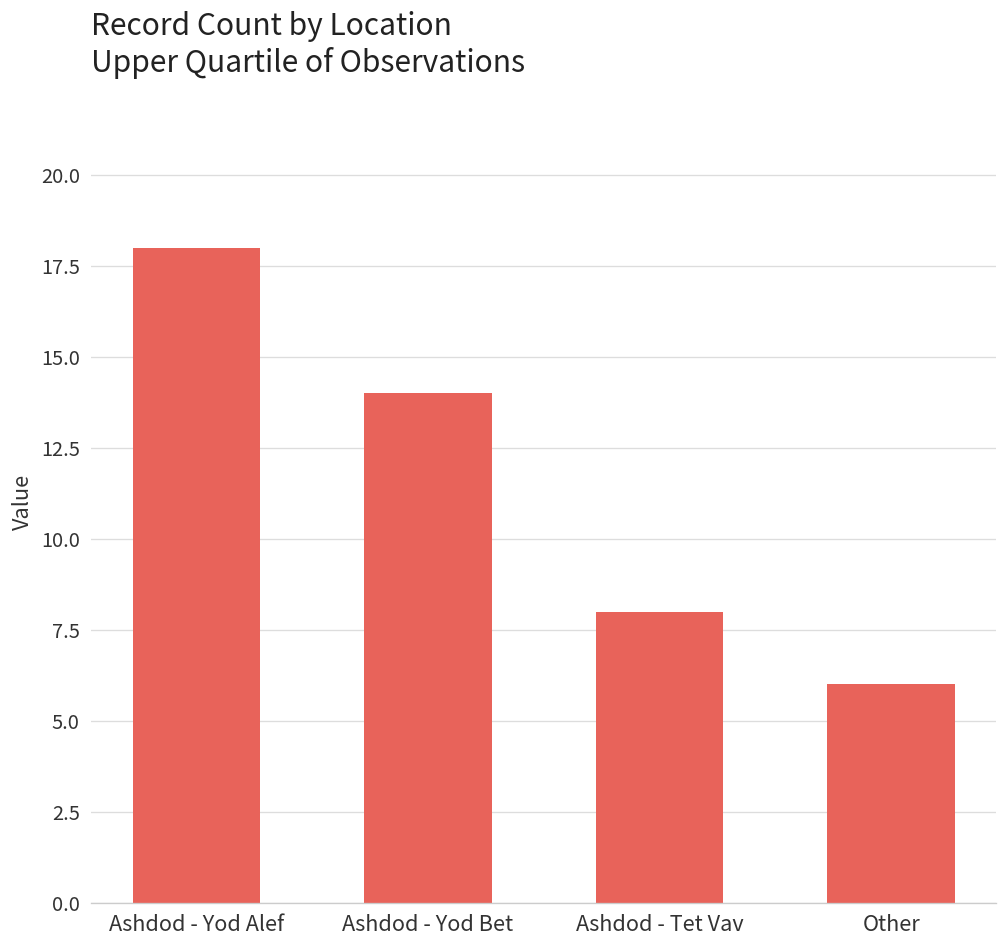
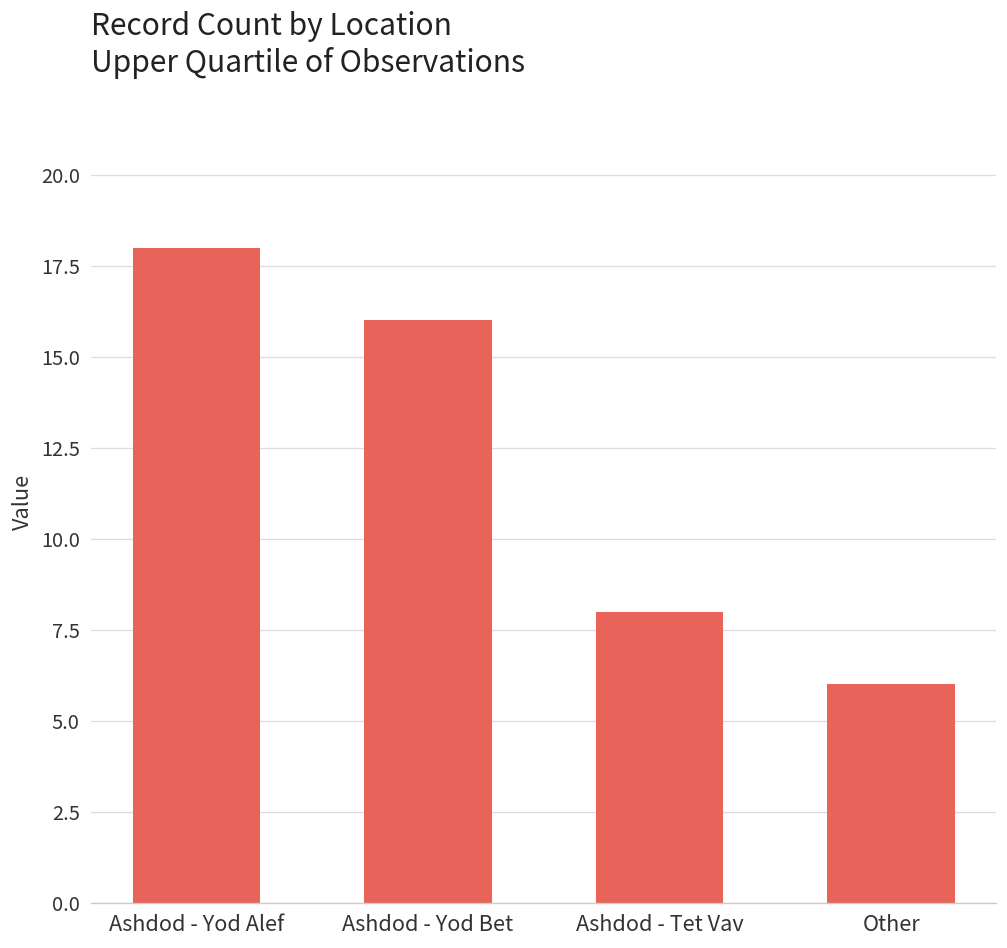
Ashdod - Yod Bet: 14 -> 16
